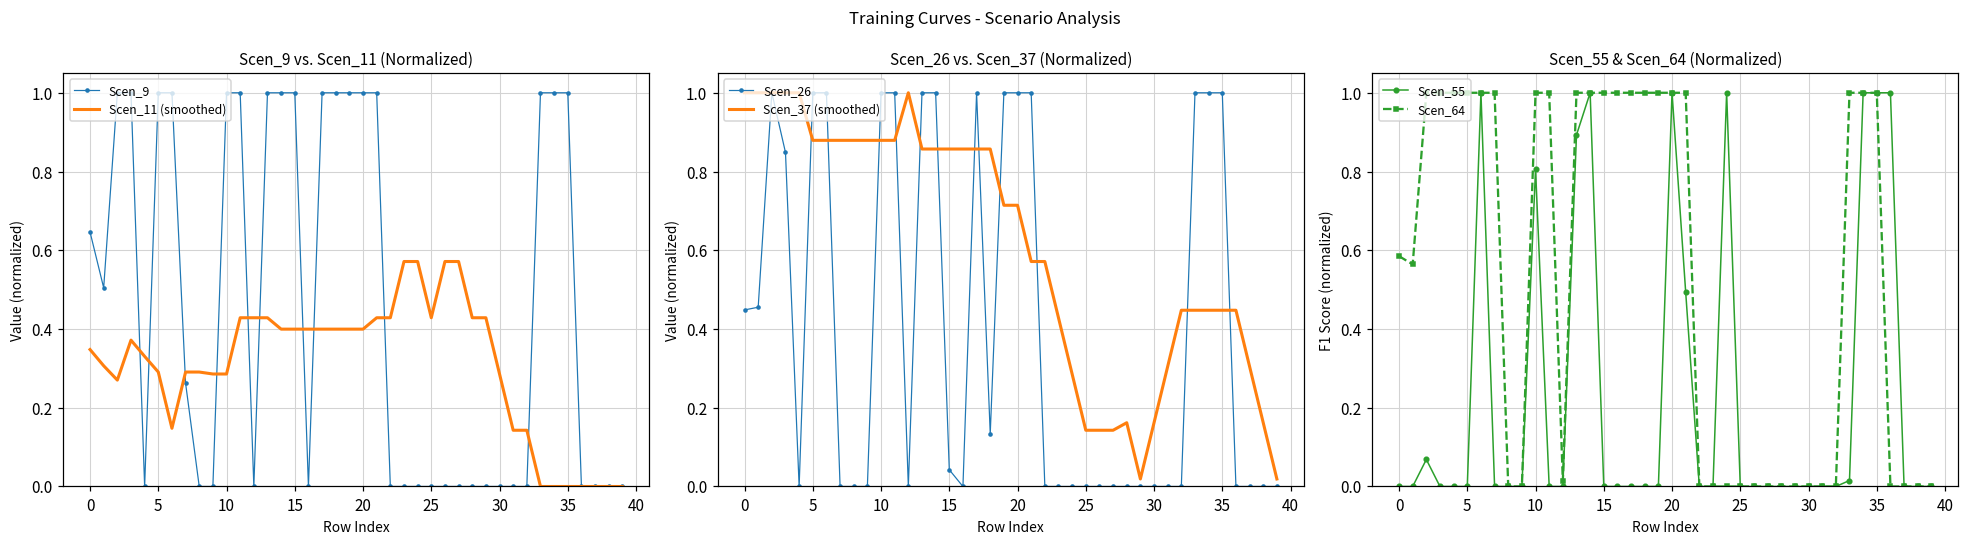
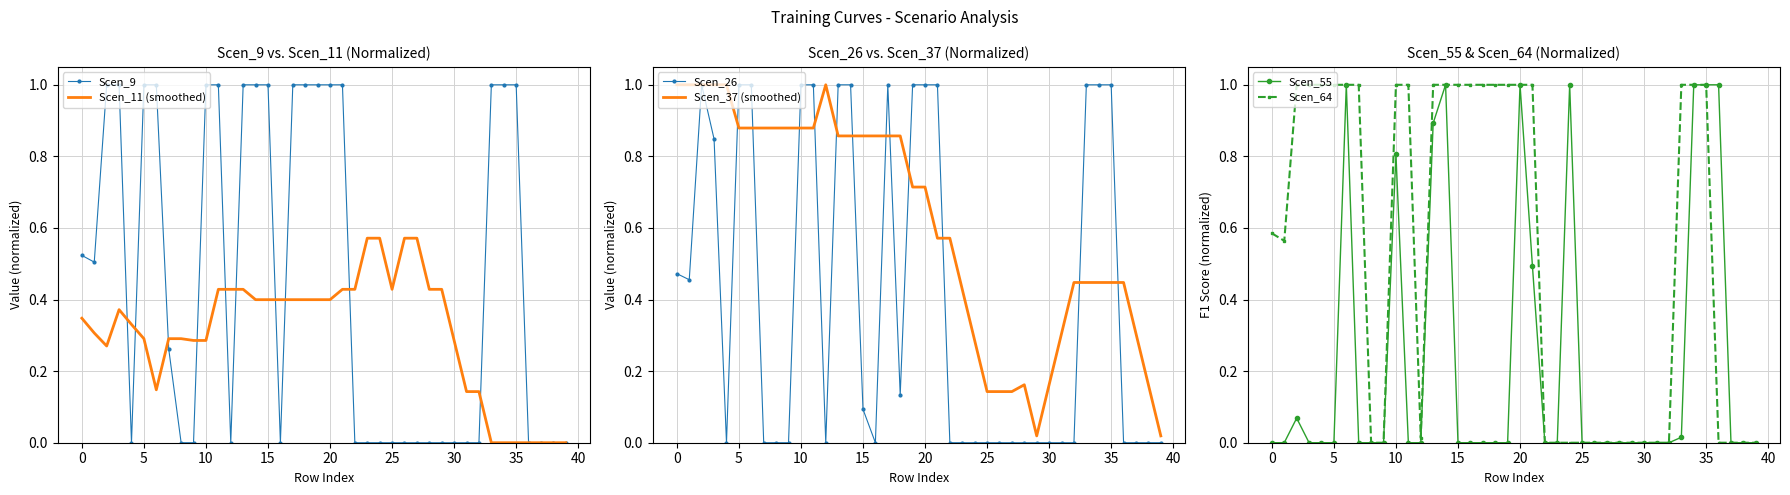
Scen_9 vs. Scen_11 (Normalized), Scen_9, 0: 0.65 -> 0.52
Scen_26 vs. Scen_37 (Normalized), Scen_26, 0: 0.45 -> 0.47
Scen_26 vs. Scen_37 (Normalized), Scen_26, 15: 0.04 -> 0.09
